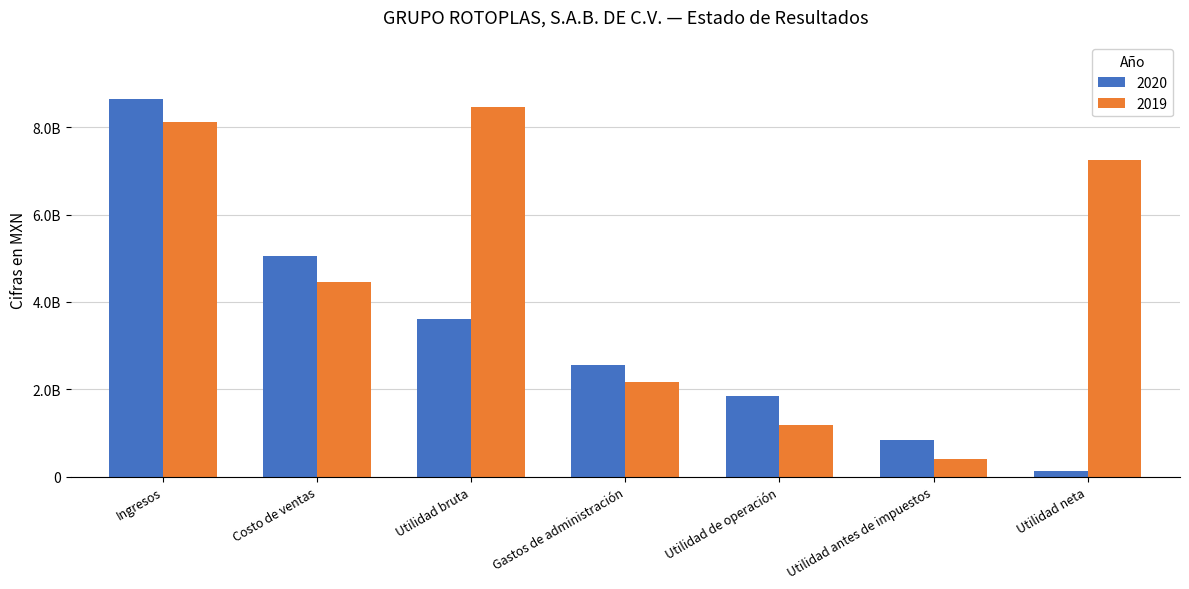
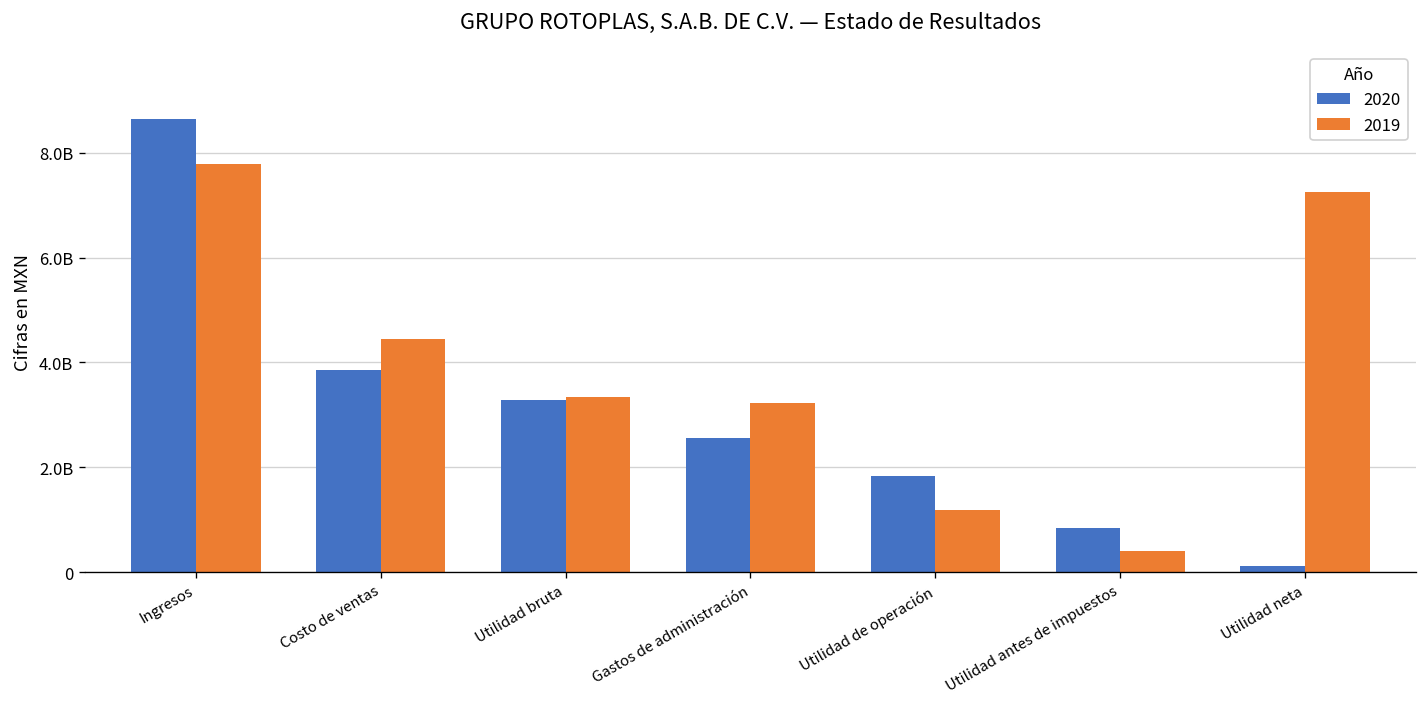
2019, Ingresos: 8100000000 -> 7800000000
2020, Costo de ventas: 5000000000 -> 3900000000
2020, Utilidad bruta: 3600000000 -> 3300000000
2019, Utilidad bruta: 8500000000 -> 3300000000
2019, Gastos de administración: 2200000000 -> 3200000000
